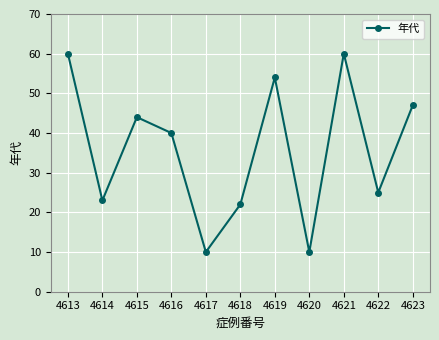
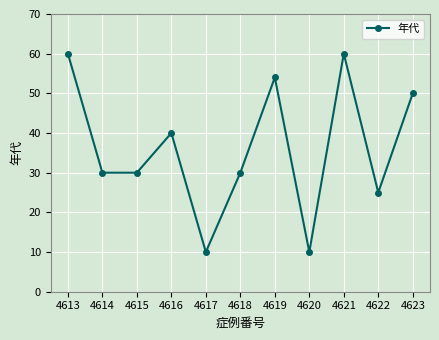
4614: 23 -> 30
4615: 44 -> 30
4618: 22 -> 30
4623: 47 -> 50
